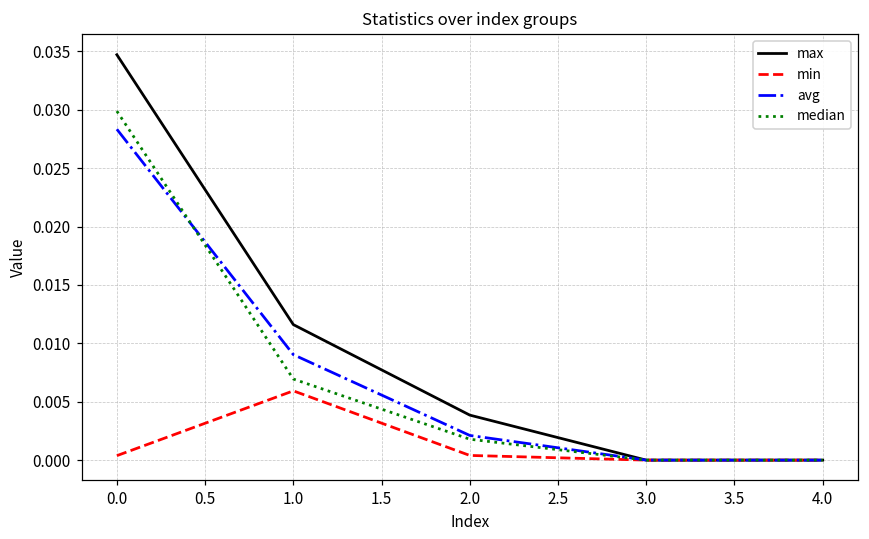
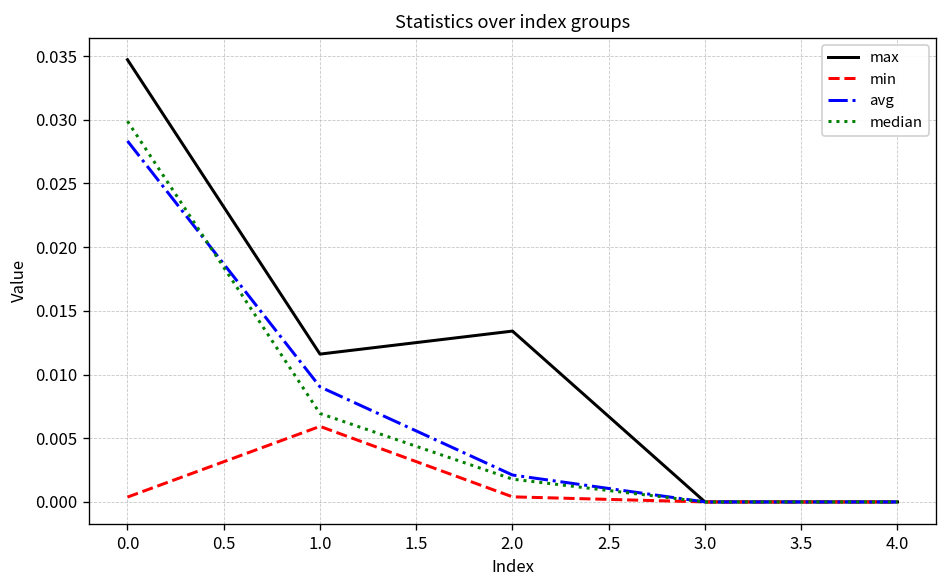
max, 2.0: 0.0039 -> 0.0134
